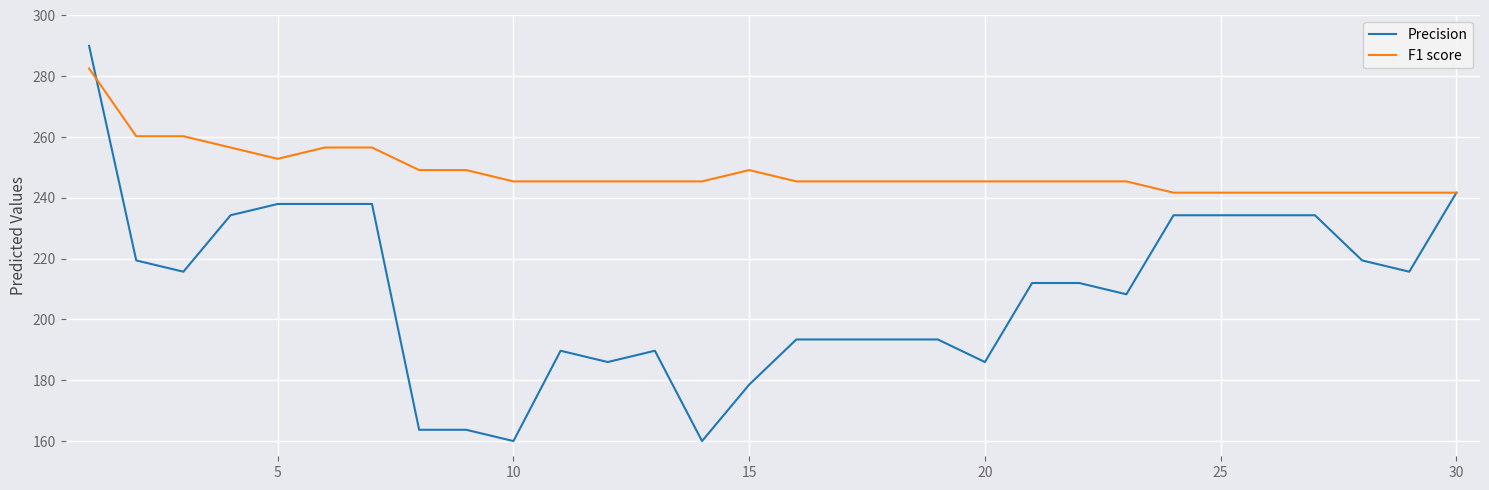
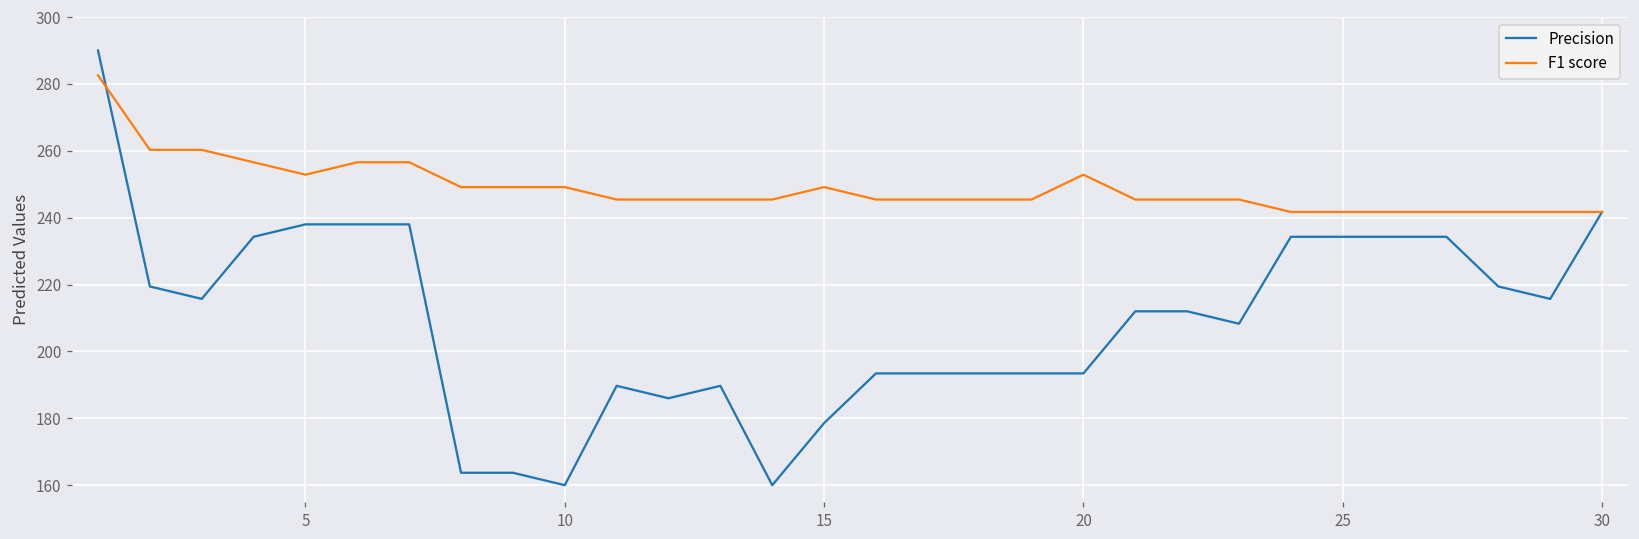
F1 score, 10: 245 -> 249
Precision, 20: 186 -> 193
F1 score, 20: 245 -> 253
